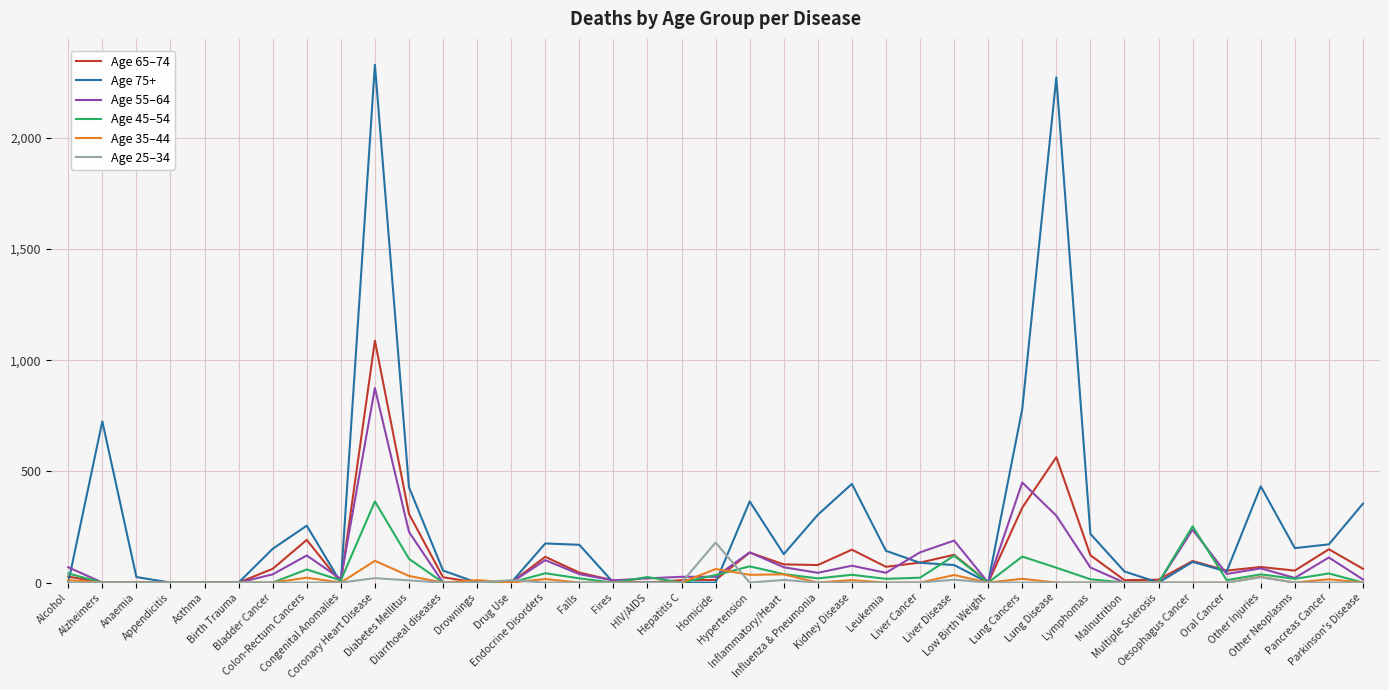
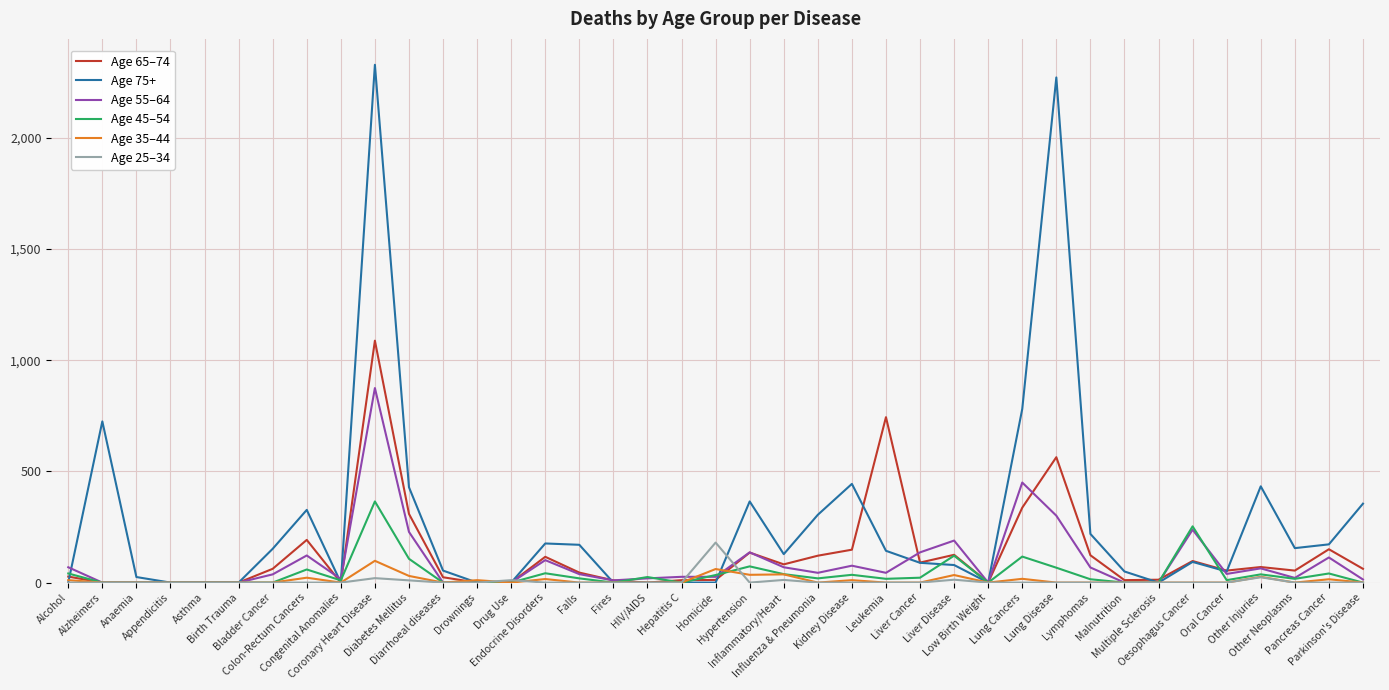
Age 75+, Colon-Rectum Cancers: 260 -> 330
Age 65–74, Influenza & Pneumonia: 80 -> 120
Age 65–74, Leukemia: 70 -> 740
